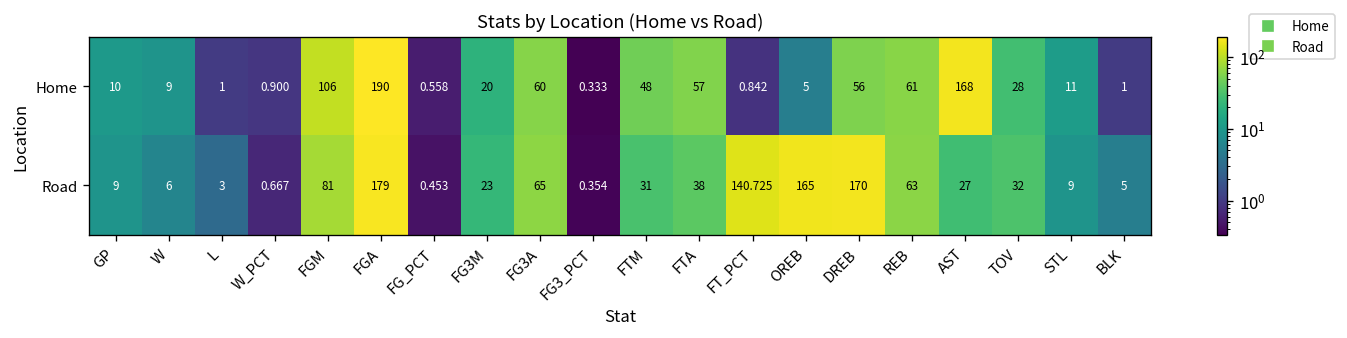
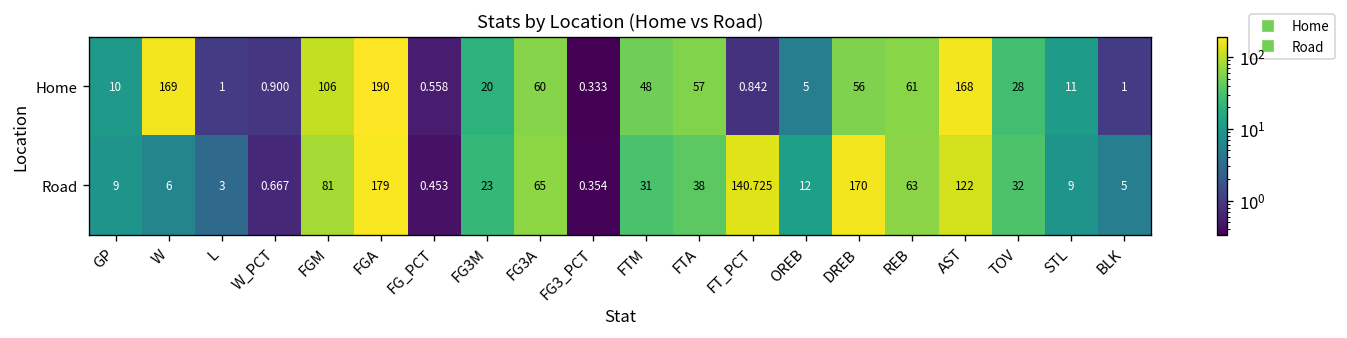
Home, W: 9 -> 169
Road, OREB: 165 -> 12
Road, AST: 27 -> 122
